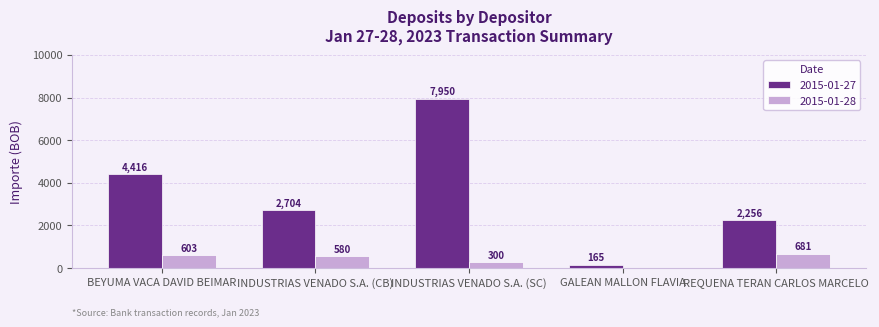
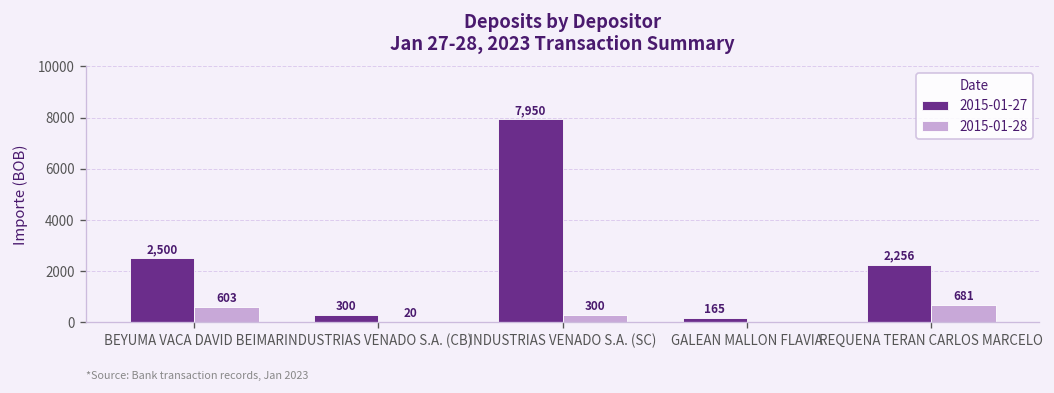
2015-01-27, BEYUMA VACA DAVID BEIMAR: 4,416 -> 2,500
2015-01-27, INDUSTRIAS VENADO S.A. (CB): 2,704 -> 300
2015-01-28, INDUSTRIAS VENADO S.A. (CB): 580 -> 20
